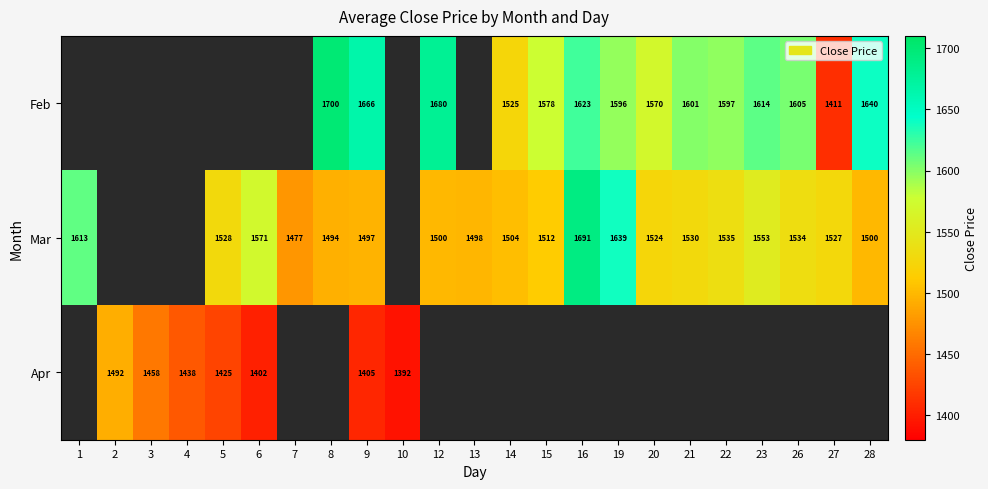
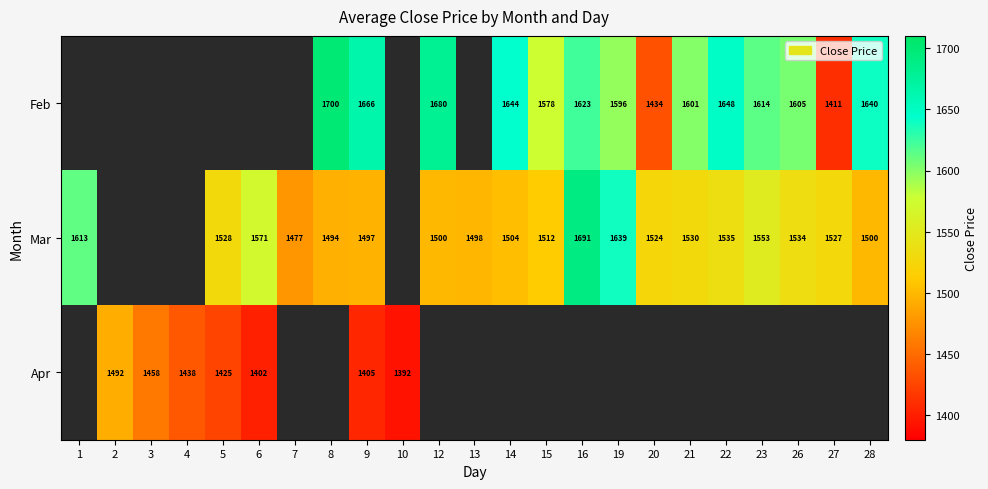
Feb, 14: 1525 -> 1644
Feb, 20: 1570 -> 1434
Feb, 22: 1597 -> 1648
